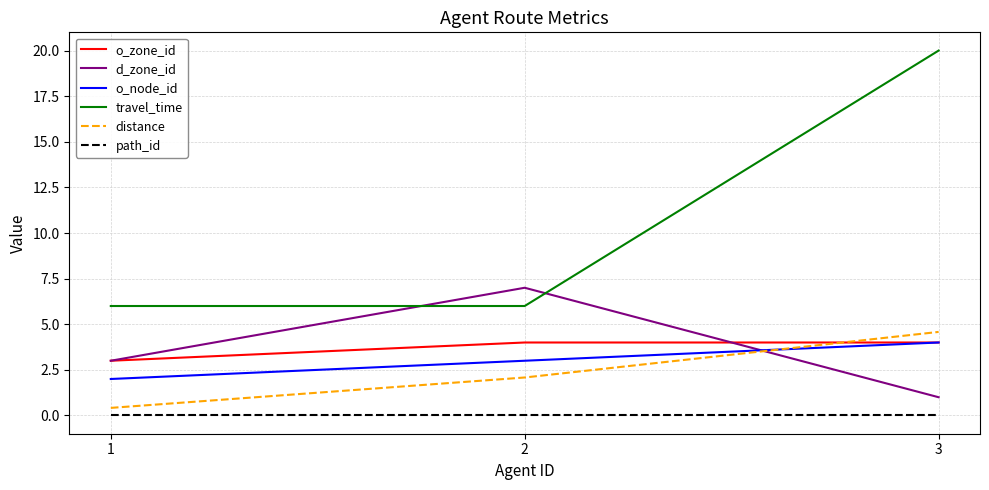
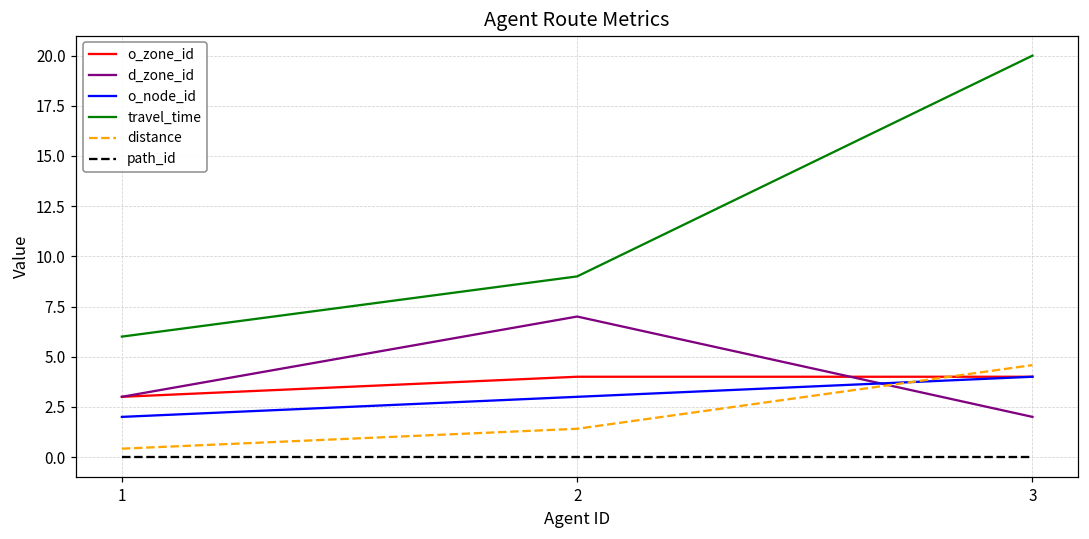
travel_time, 2: 6 -> 9
distance, 2: 2.1 -> 1.4
d_zone_id, 3: 1 -> 2
